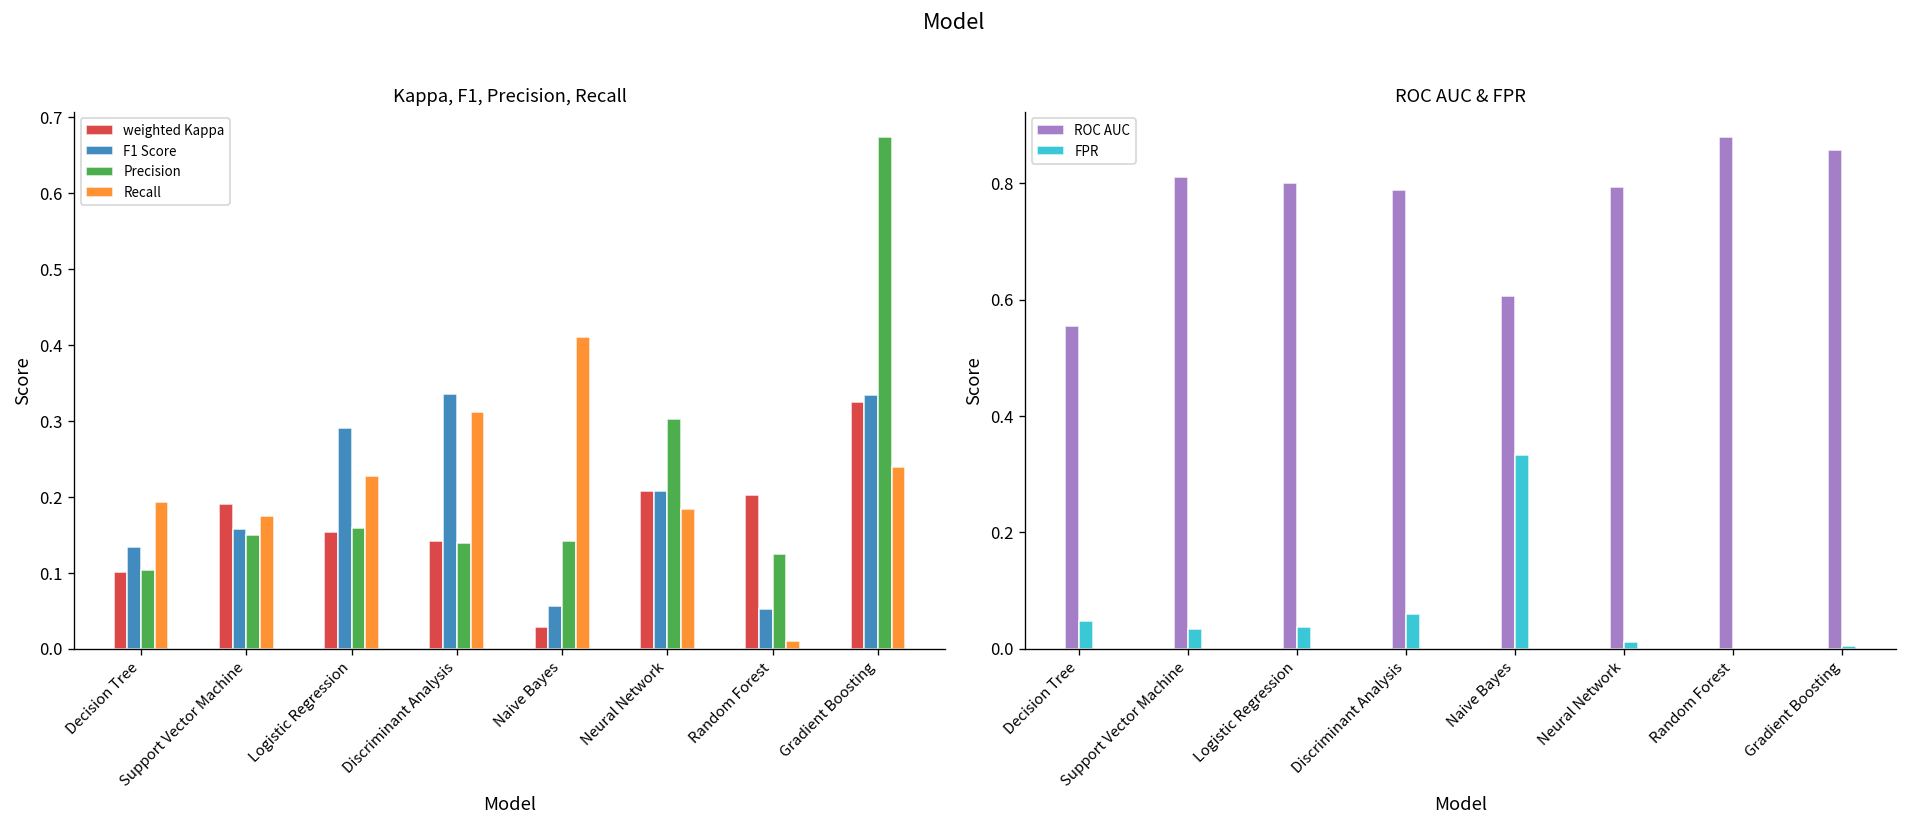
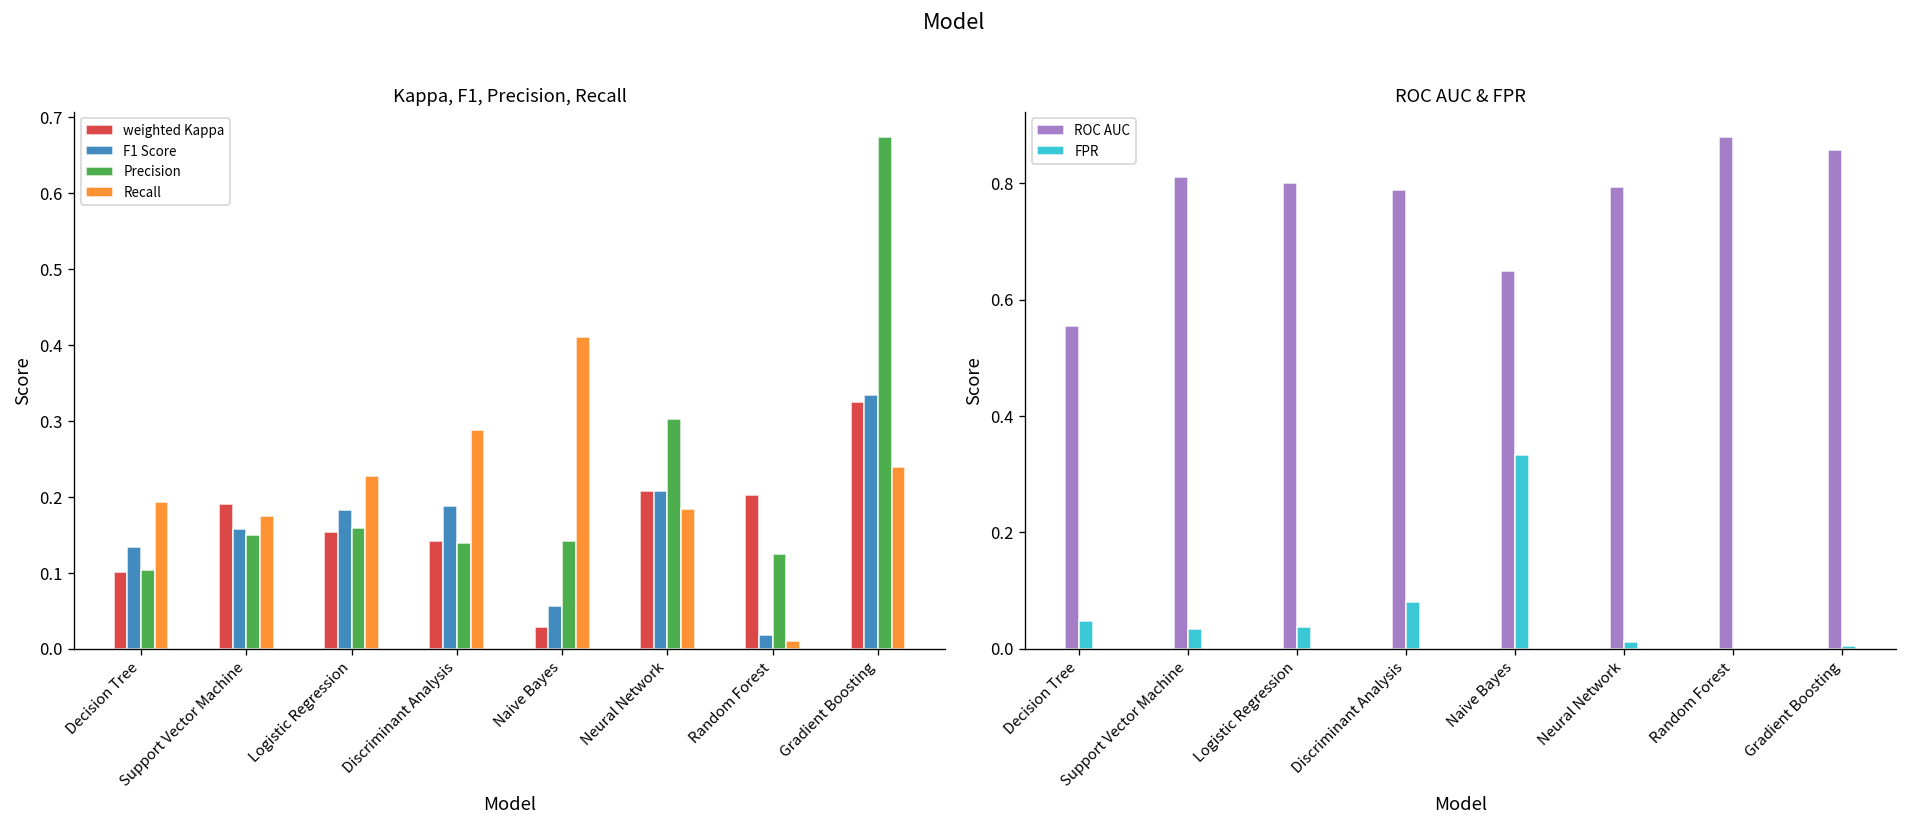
Kappa, F1, Precision, Recall, F1 Score, Logistic Regression: 0.29 -> 0.18
Kappa, F1, Precision, Recall, F1 Score, Discriminant Analysis: 0.34 -> 0.19
Kappa, F1, Precision, Recall, Recall, Discriminant Analysis: 0.31 -> 0.29
Kappa, F1, Precision, Recall, F1 Score, Random Forest: 0.05 -> 0.02
ROC AUC & FPR, FPR, Discriminant Analysis: 0.06 -> 0.08
ROC AUC & FPR, ROC AUC, Naive Bayes: 0.61 -> 0.65
